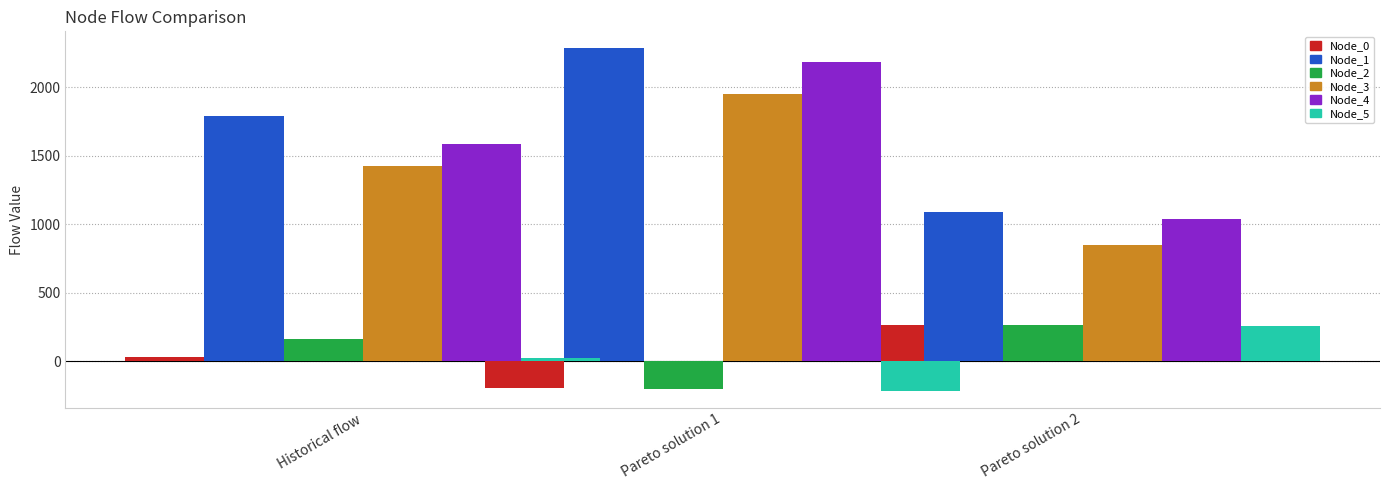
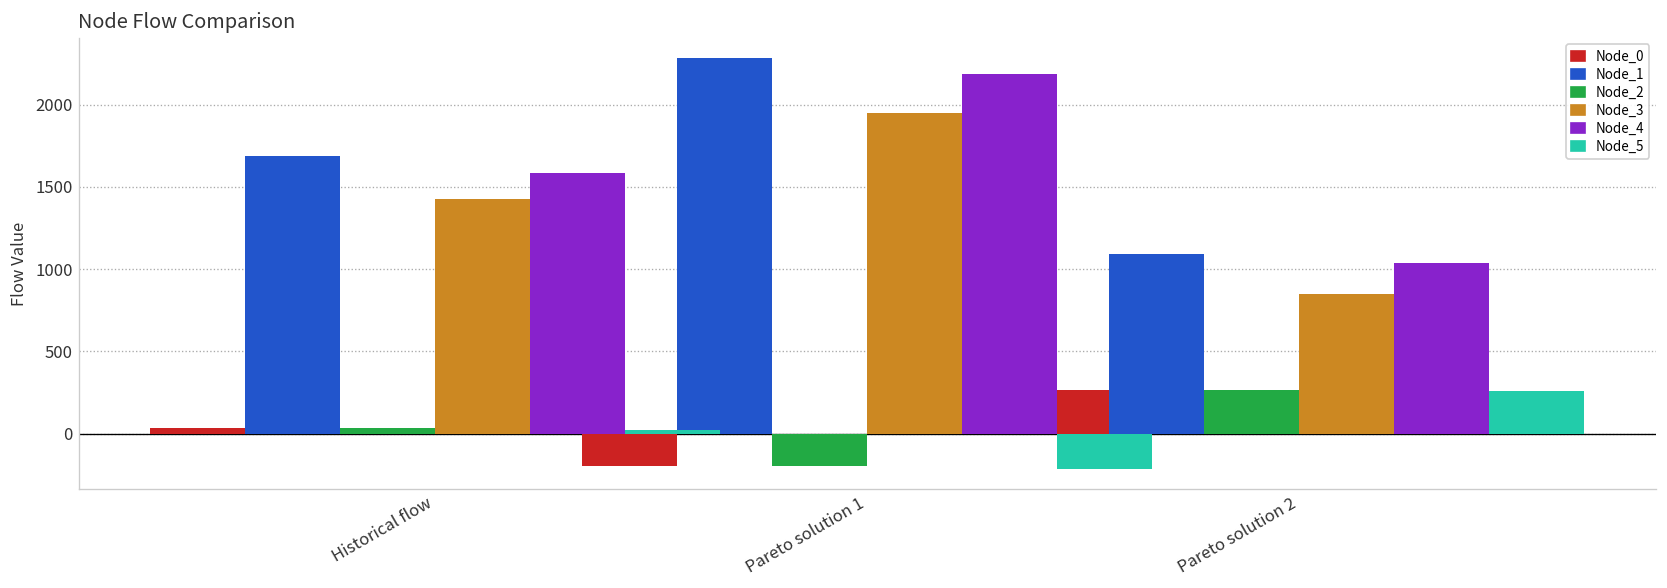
Node_1, Historical flow: 1790 -> 1690
Node_2, Historical flow: 170 -> 30
